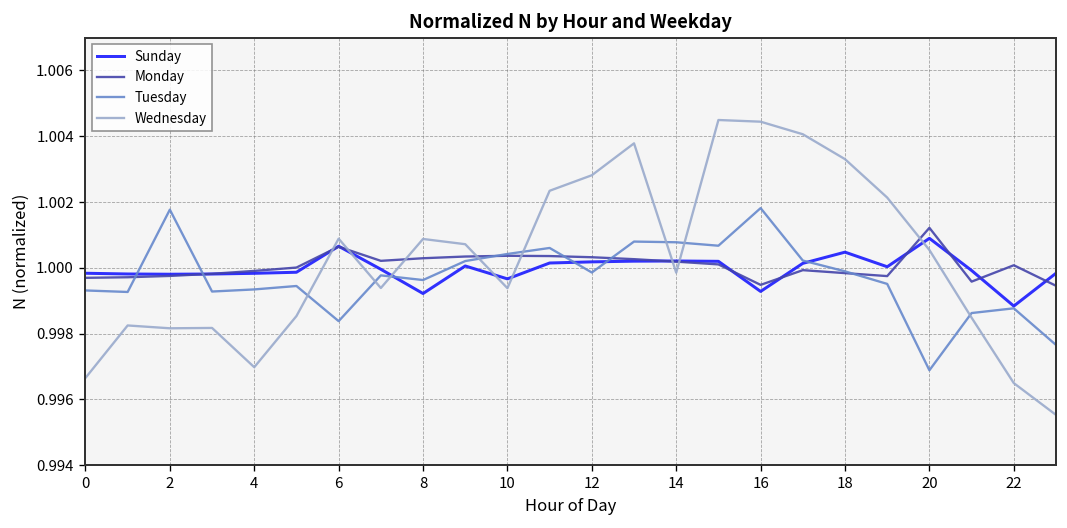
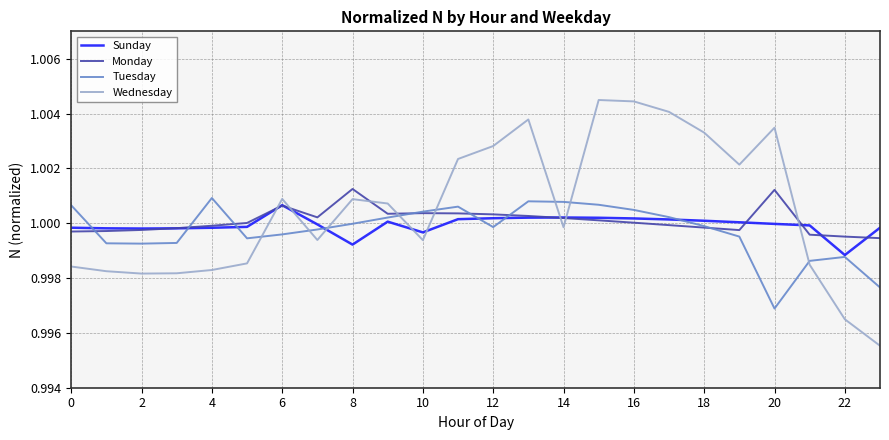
Tuesday, 0: 0.9993 -> 1.0007
Wednesday, 0: 0.9967 -> 0.9984
Tuesday, 2: 1.0018 -> 0.9993
Tuesday, 4: 0.9993 -> 1.0009
Wednesday, 4: 0.9970 -> 0.9983
Tuesday, 6: 0.9984 -> 0.9996
Monday, 8: 1.0003 -> 1.0012
Tuesday, 8: 0.9996 -> 1.0000
Sunday, 16: 0.9993 -> 1.0002
Monday, 16: 0.9995 -> 1.0000
Tuesday, 16: 1.0018 -> 1.0005
Sunday, 18: 1.0005 -> 1.0001
Sunday, 20: 1.0009 -> 1.0000
Wednesday, 20: 1.0005 -> 1.0035
Monday, 22: 1.0001 -> 0.9995
